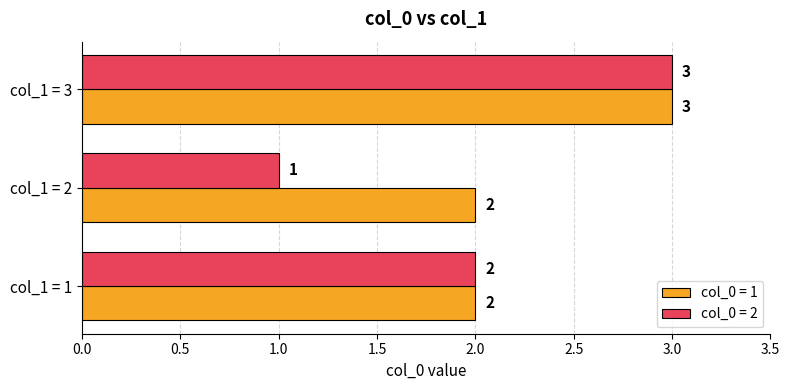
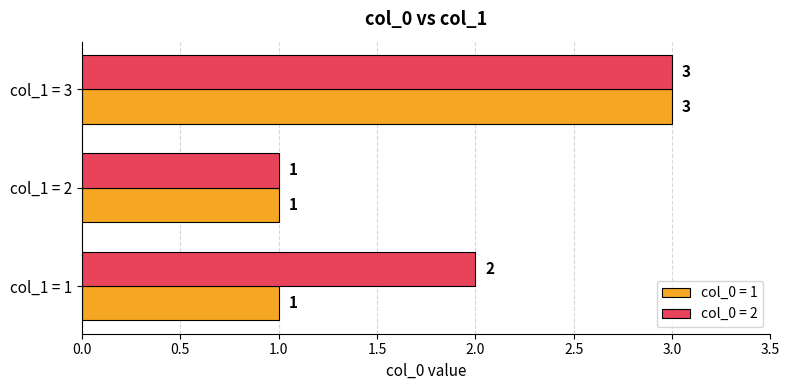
col_0 = 1, col_1 = 2: 2 -> 1
col_0 = 1, col_1 = 1: 2 -> 1
